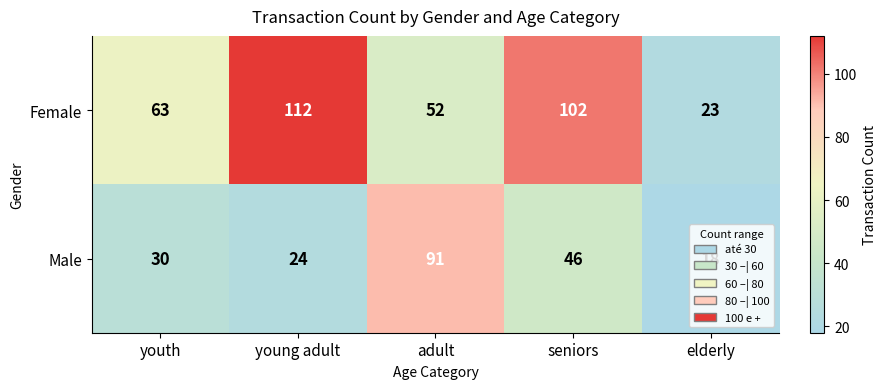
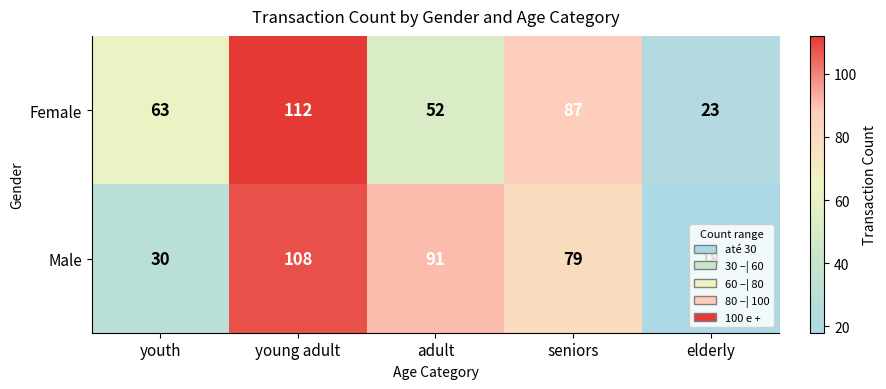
Female, seniors: 102 -> 87
Male, young adult: 24 -> 108
Male, seniors: 46 -> 79
